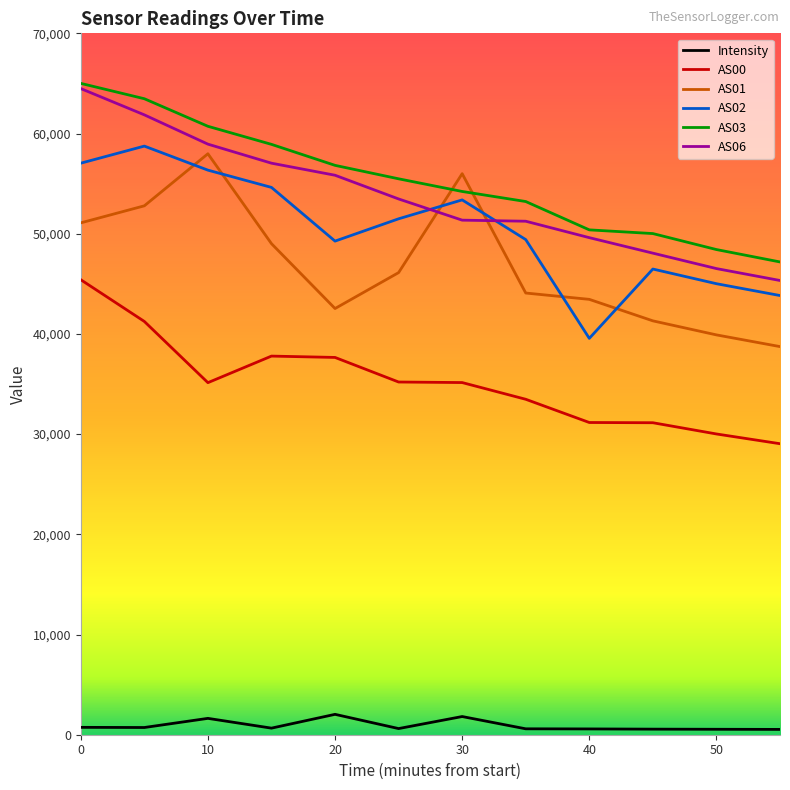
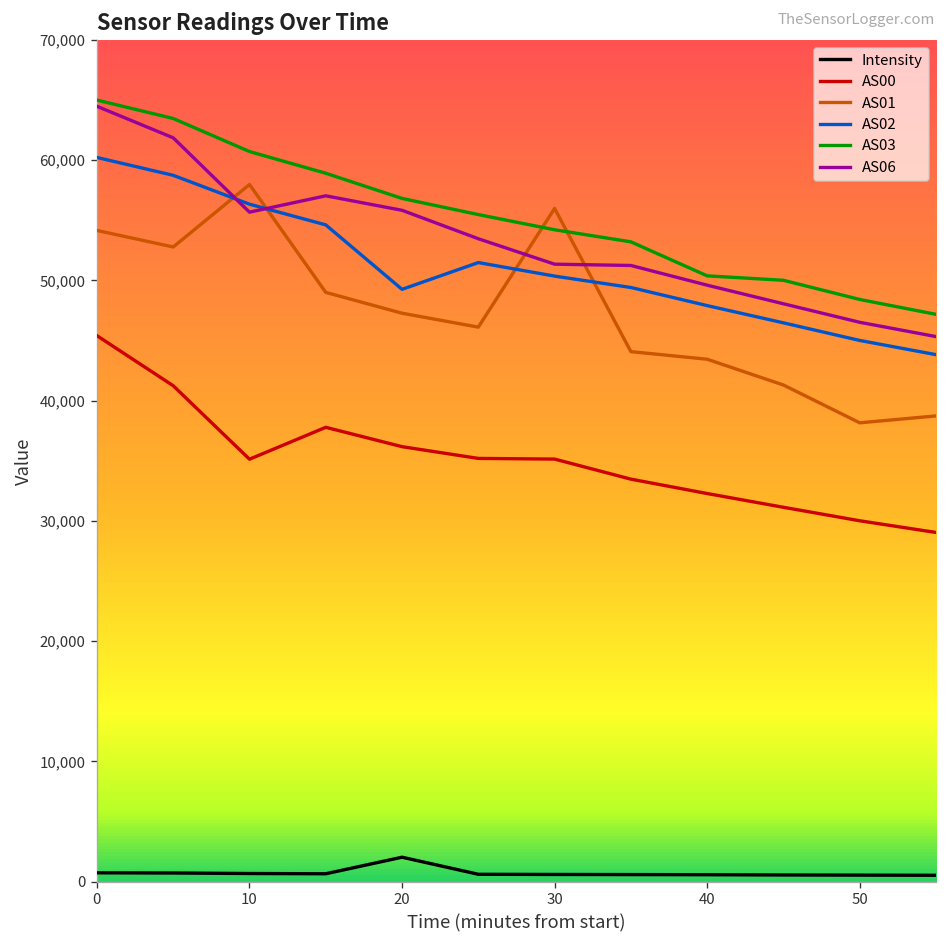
AS01, 0: 51,100 -> 54,200
AS02, 0: 57,000 -> 60,200
Intensity, 10: 1,600 -> 700
AS06, 10: 58,900 -> 55,700
AS00, 20: 37,700 -> 36,200
AS01, 20: 42,500 -> 47,300
Intensity, 30: 1,800 -> 600
AS02, 30: 53,400 -> 50,400
AS00, 40: 31,200 -> 32,300
AS02, 40: 39,600 -> 47,900
AS01, 50: 39,900 -> 38,200
